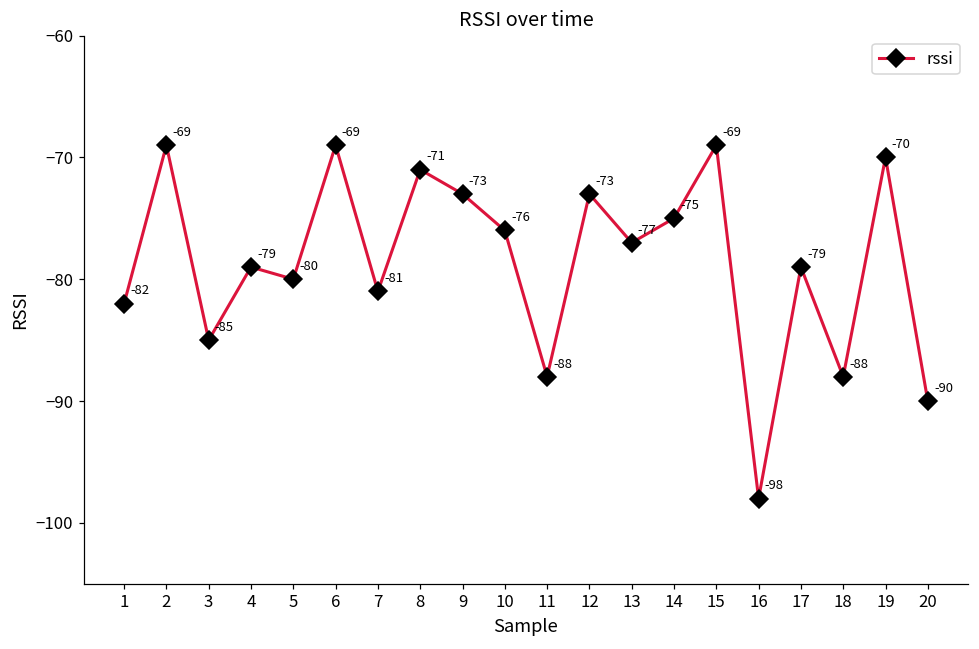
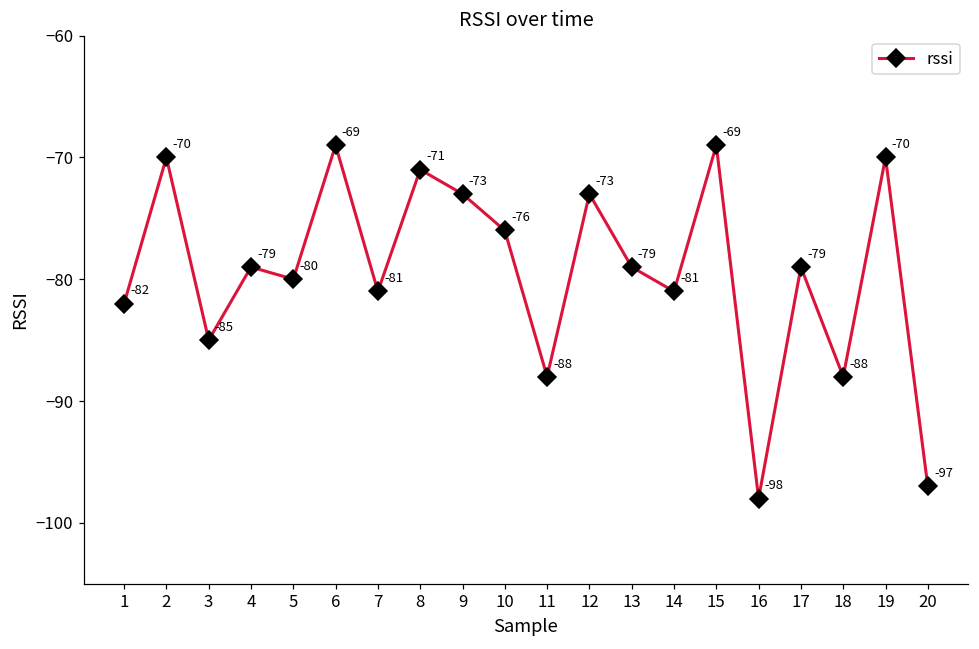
2: -69 -> -70
13: -77 -> -79
14: -75 -> -81
20: -90 -> -97
